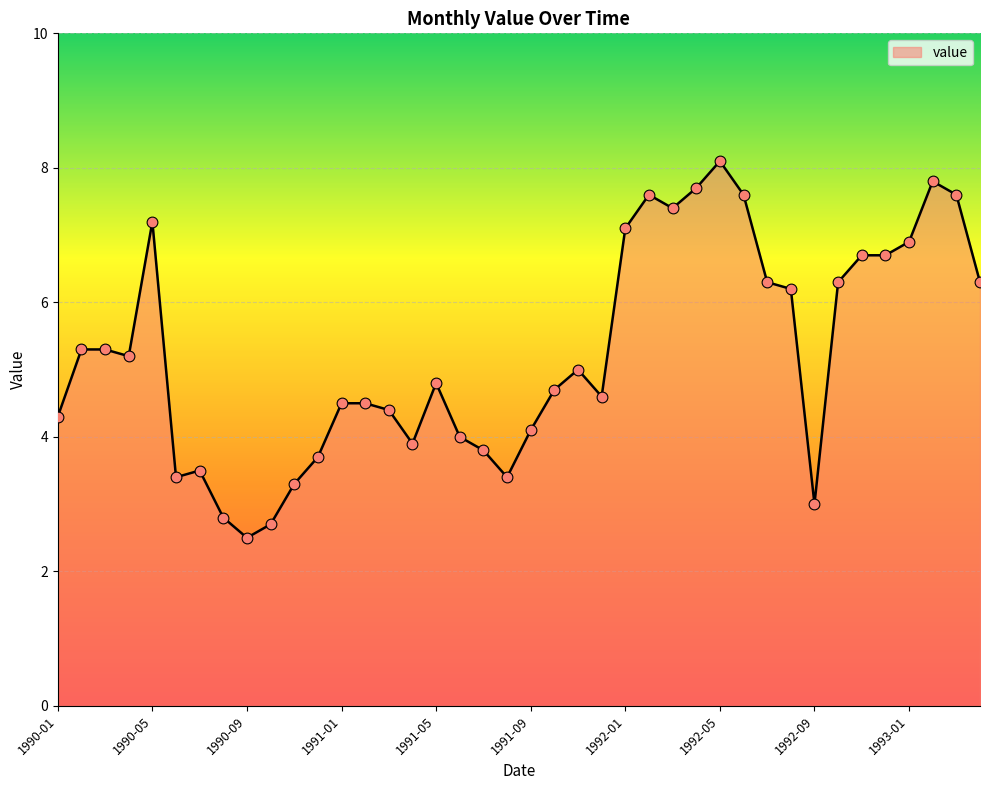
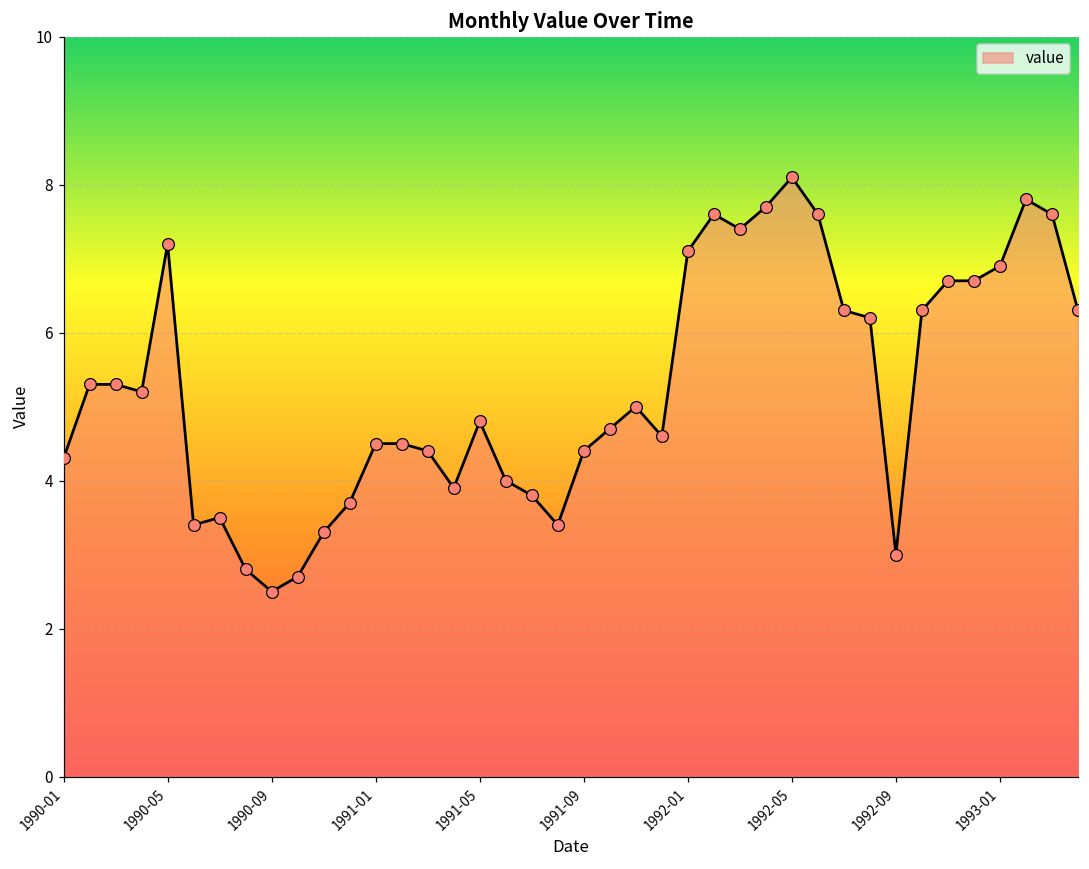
1991-09: 4.1 -> 4.4
